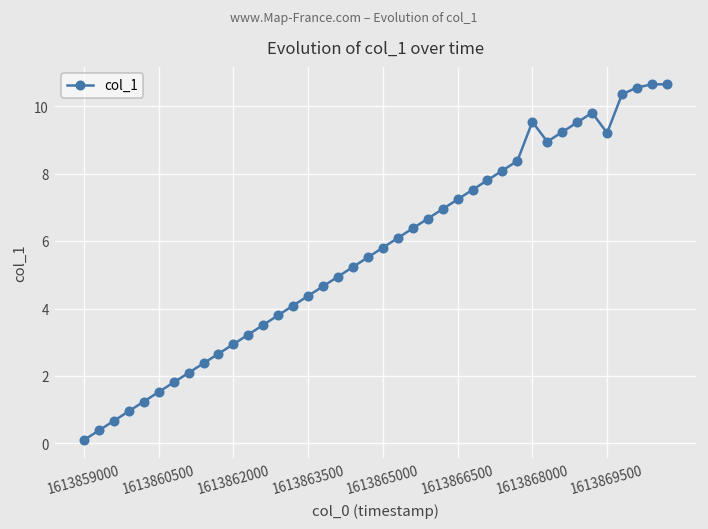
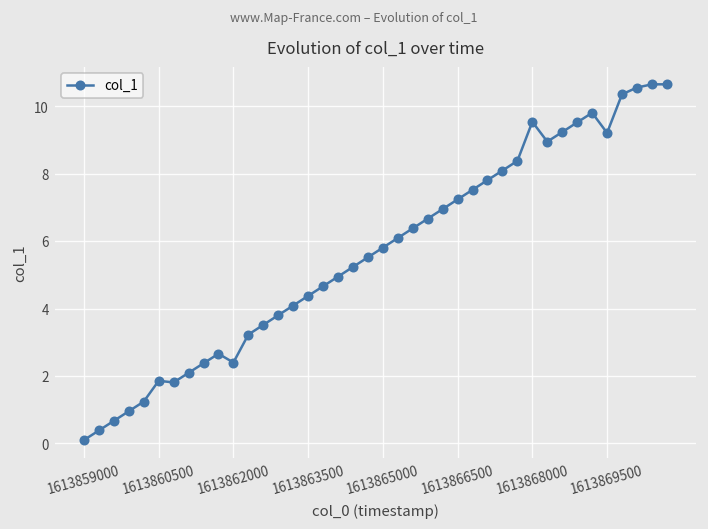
1613860500: 1.5 -> 1.9
1613862000: 2.9 -> 2.4
